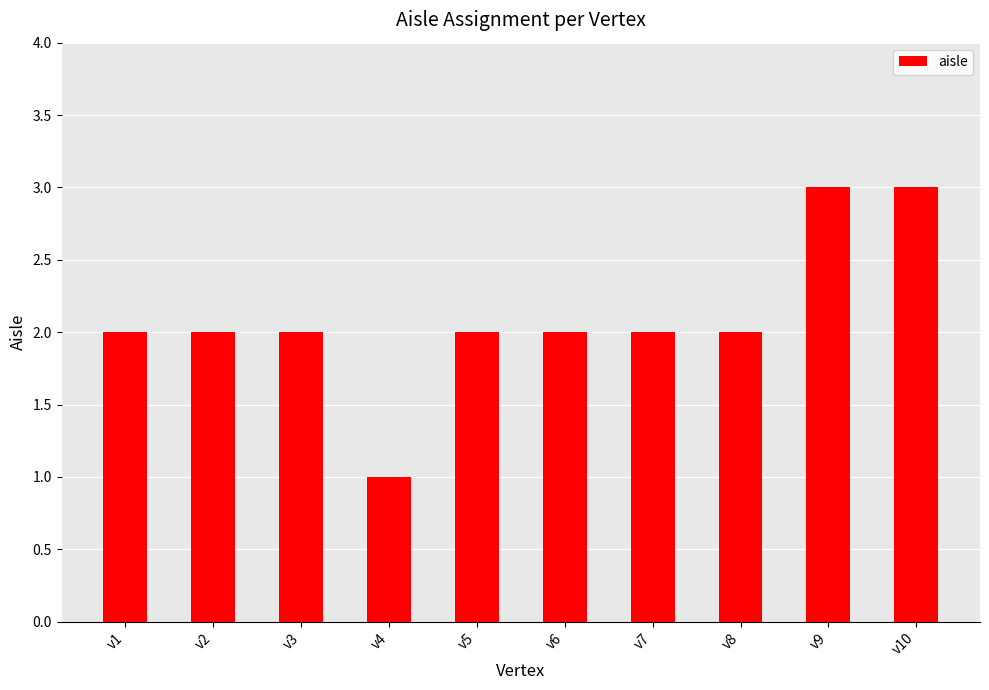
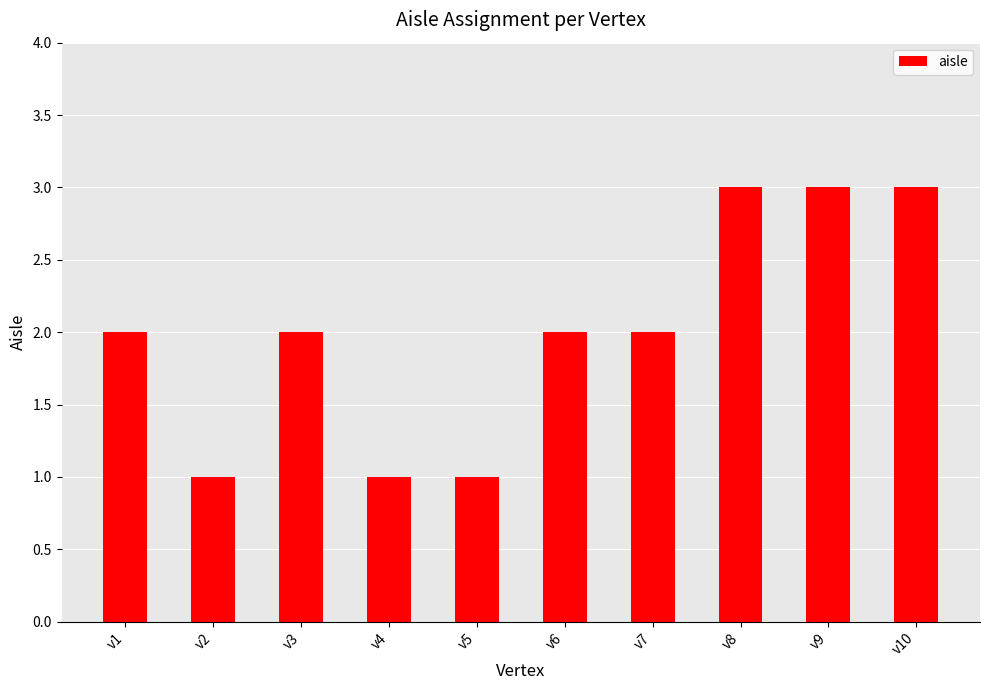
v2: 2 -> 1
v5: 2 -> 1
v8: 2 -> 3
